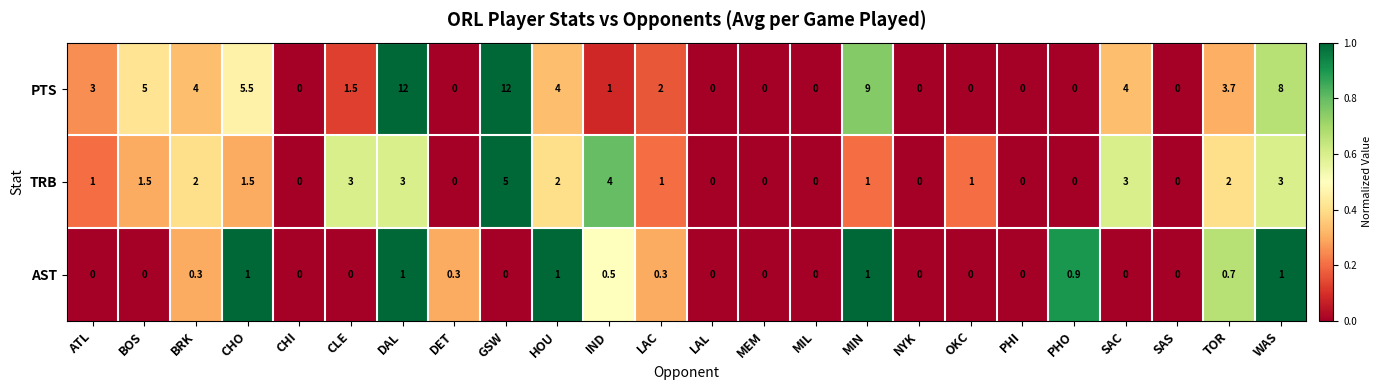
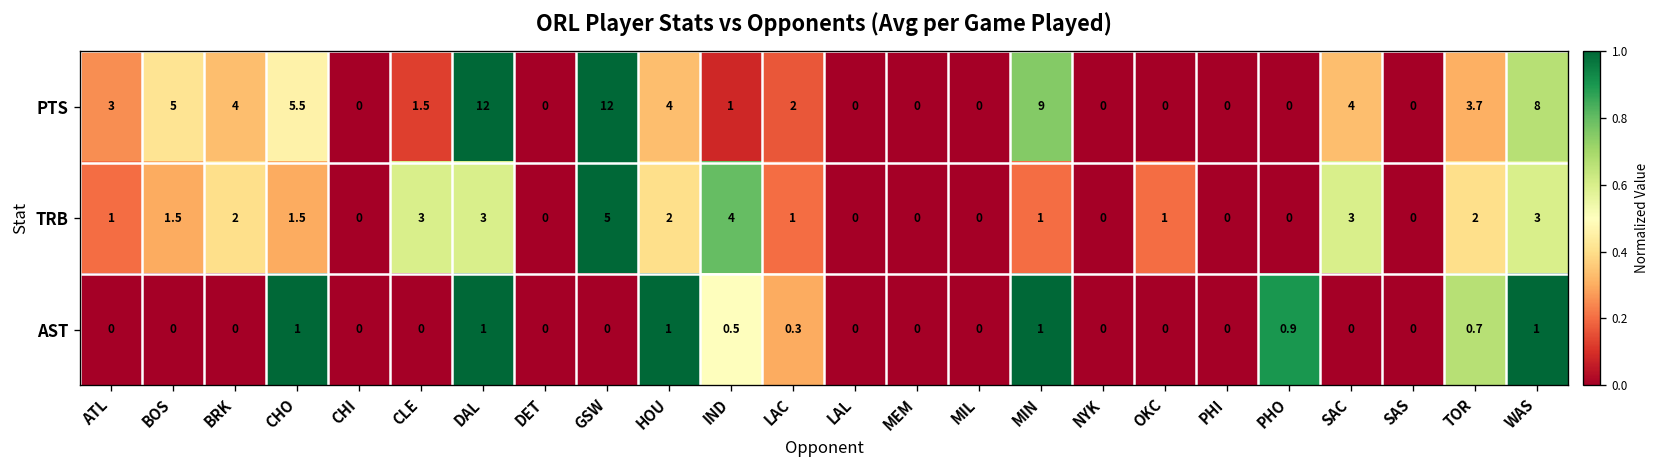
AST, BRK: 0.3 -> 0
AST, DET: 0.3 -> 0
